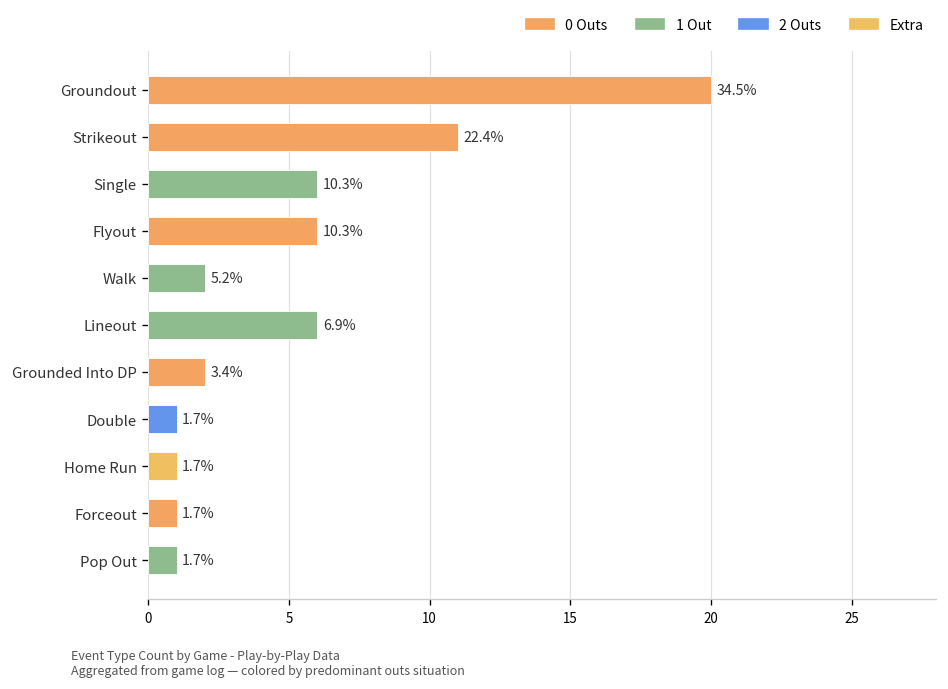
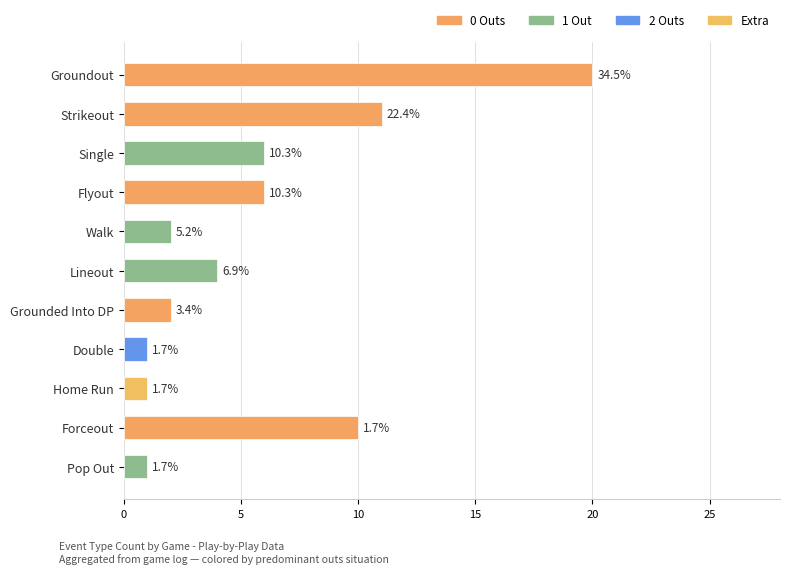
Lineout: 6 -> 4
Forceout: 1 -> 10
